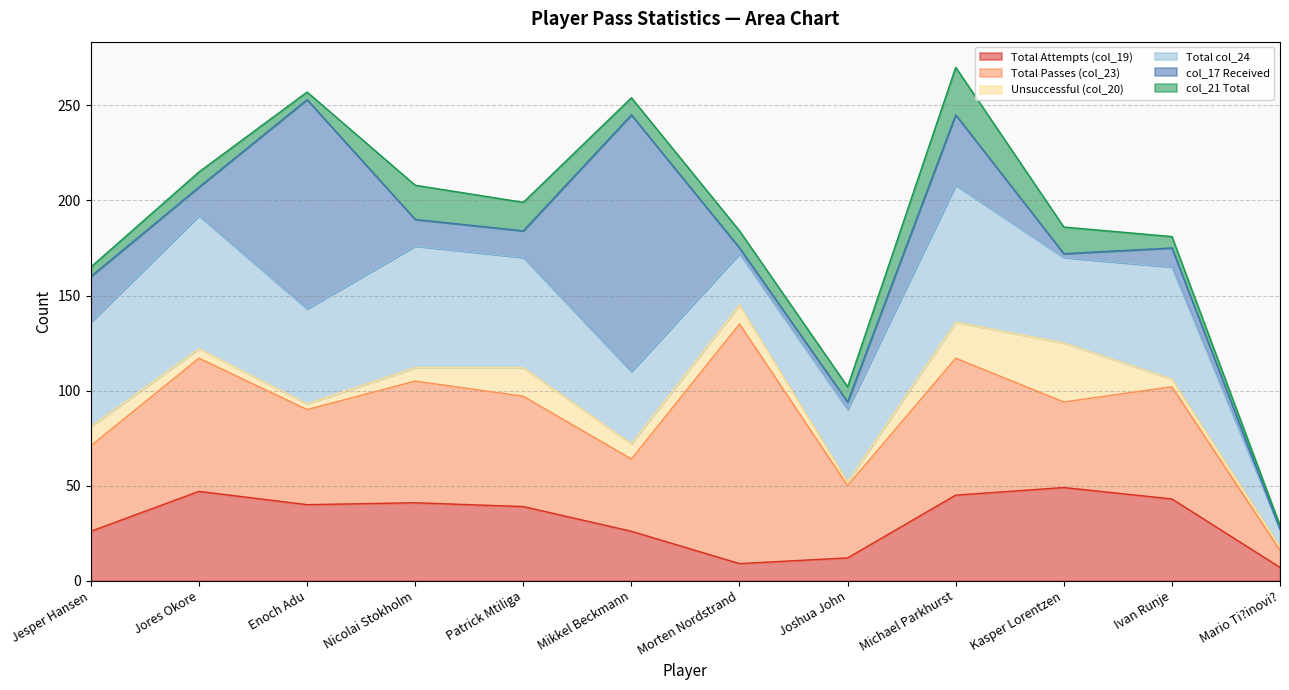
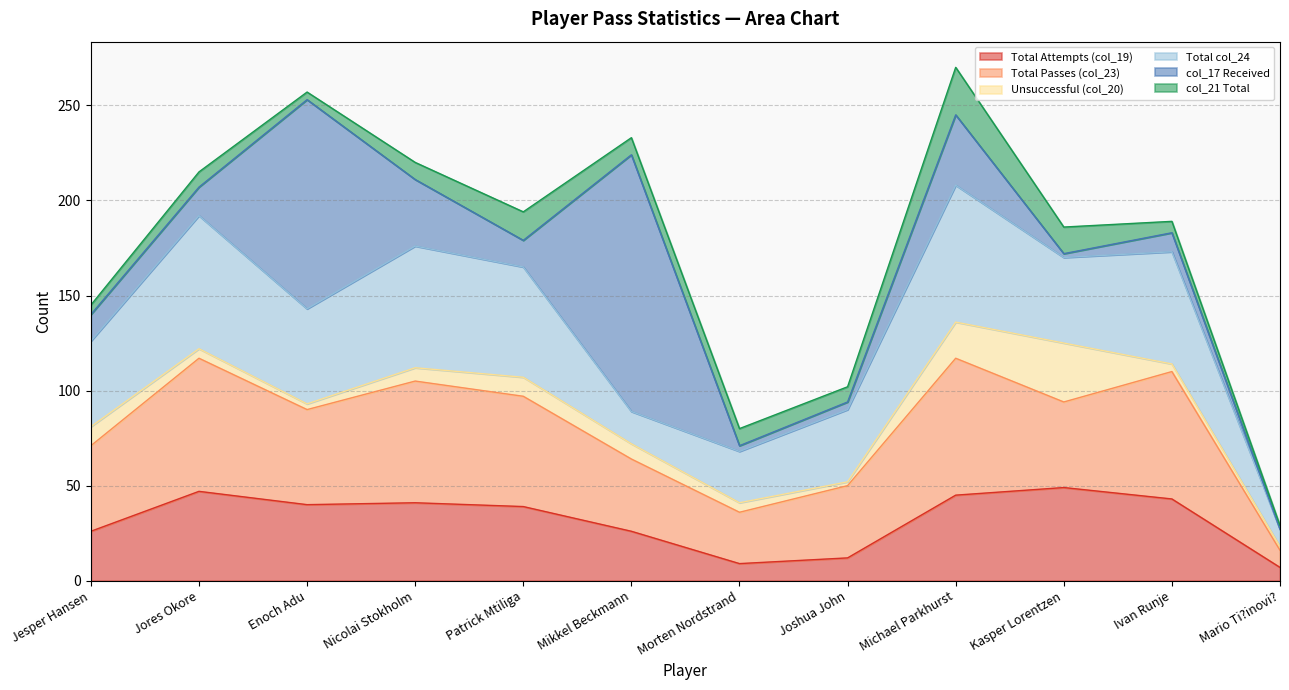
Total col_24, Jesper Hansen: 55 -> 45
col_17 Received, Jesper Hansen: 24 -> 14
col_17 Received, Nicolai Stokholm: 14 -> 35
col_21 Total, Nicolai Stokholm: 18 -> 9
Unsuccessful (col_20), Patrick Mtiliga: 15 -> 10
Total col_24, Mikkel Beckmann: 38 -> 17
Total Passes (col_23), Morten Nordstrand: 126 -> 27
Unsuccessful (col_20), Morten Nordstrand: 10 -> 5
Total Passes (col_23), Ivan Runje: 59 -> 67
